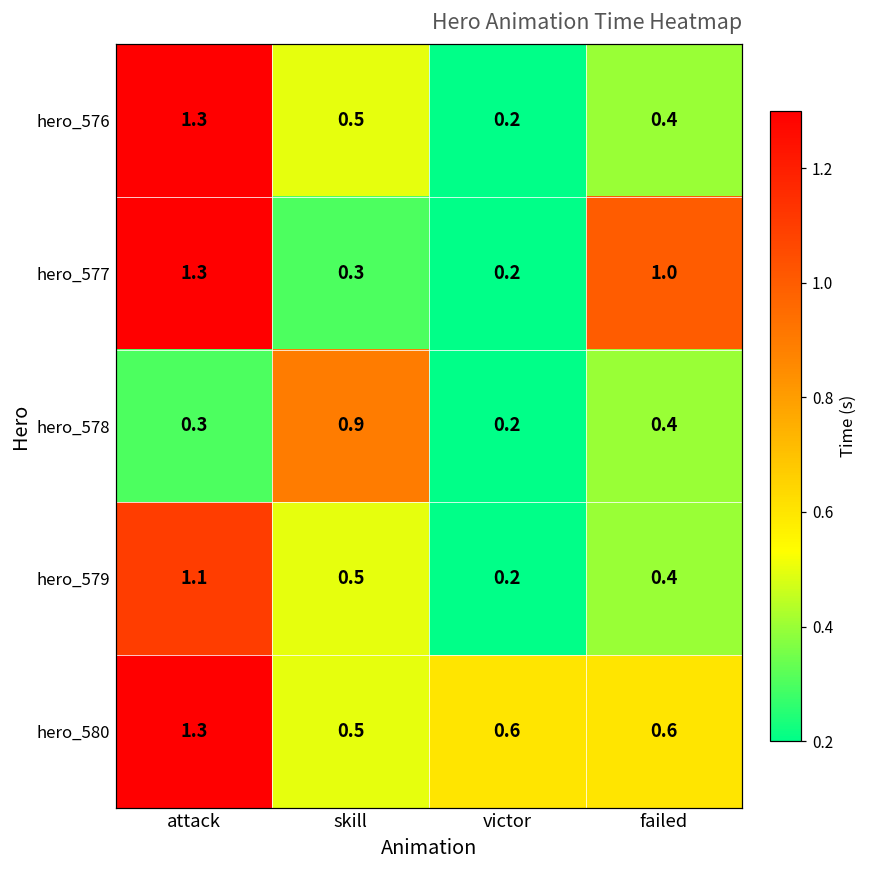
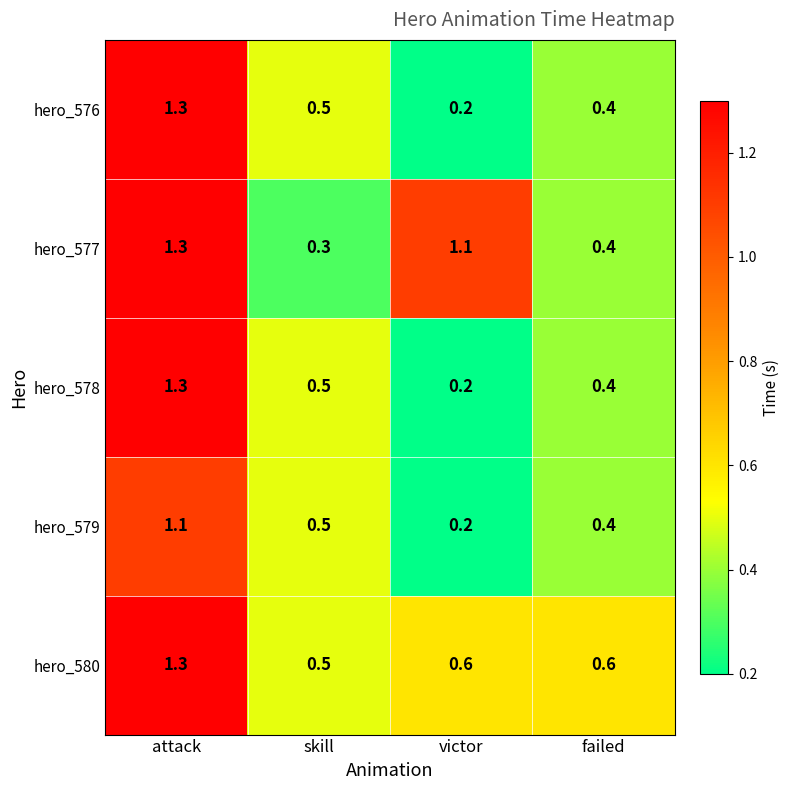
hero_577, victor: 0.2 -> 1.1
hero_577, failed: 1.0 -> 0.4
hero_578, attack: 0.3 -> 1.3
hero_578, skill: 0.9 -> 0.5
